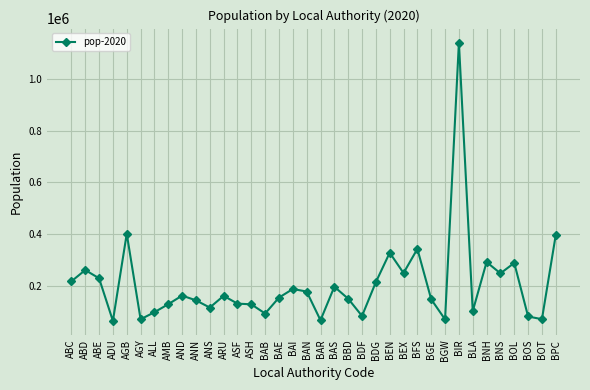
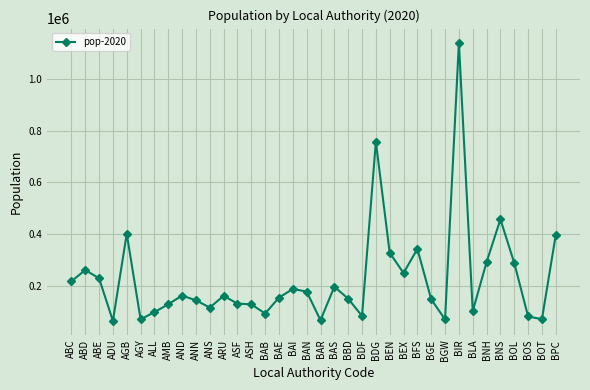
BDG: 210000 -> 760000
BNS: 250000 -> 460000
